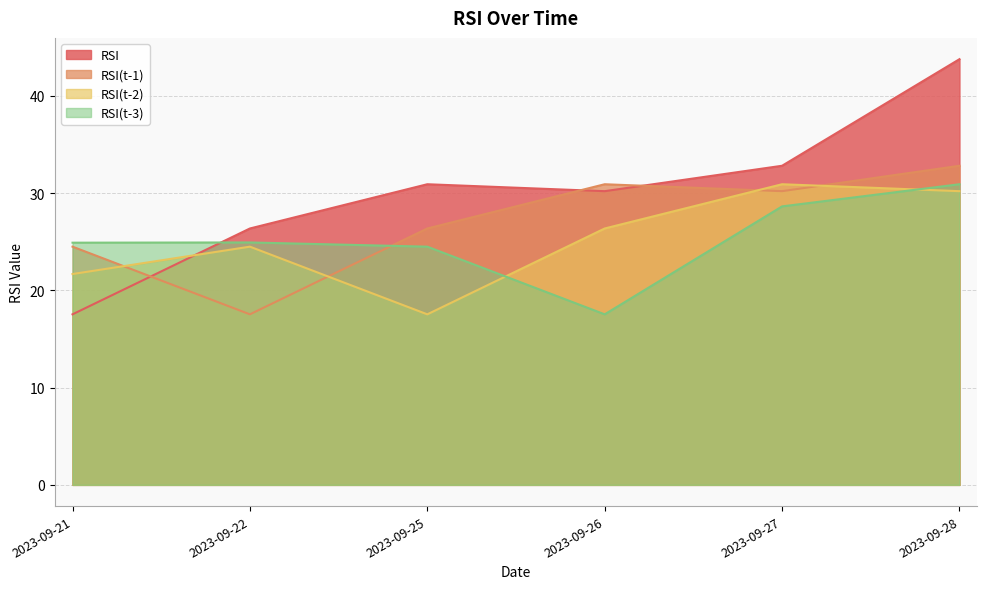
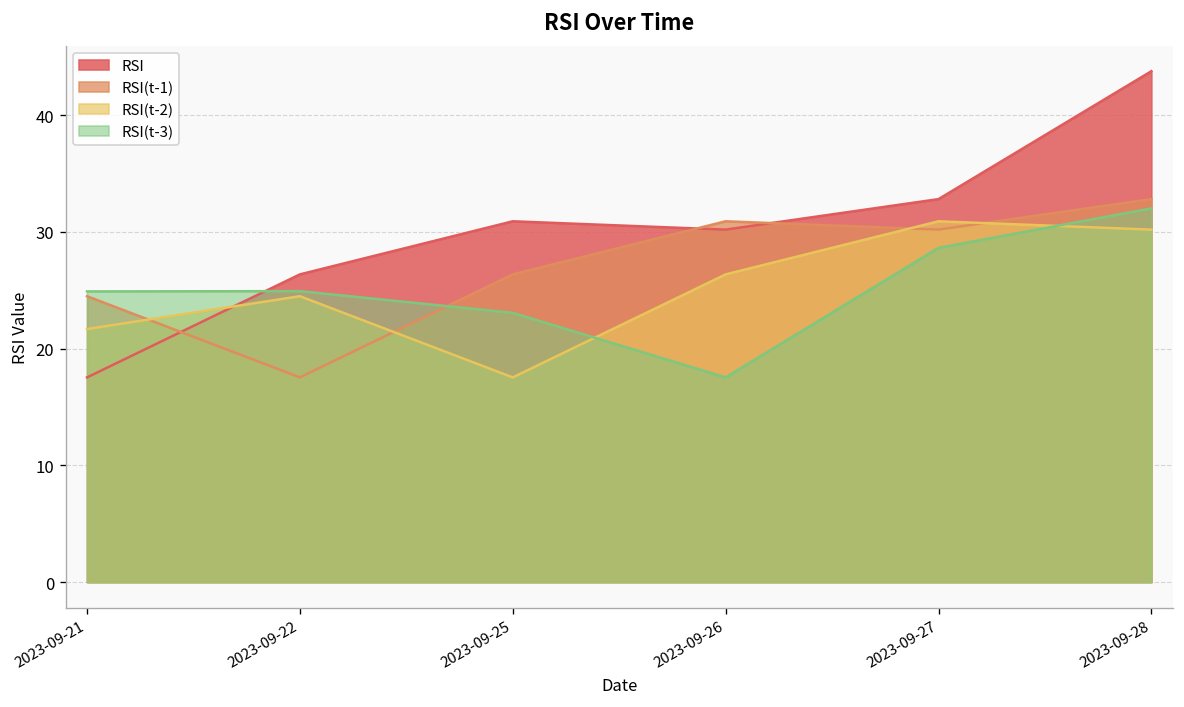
RSI(t-3), 2023-09-25: 24 -> 23
RSI(t-3), 2023-09-28: 31 -> 32
